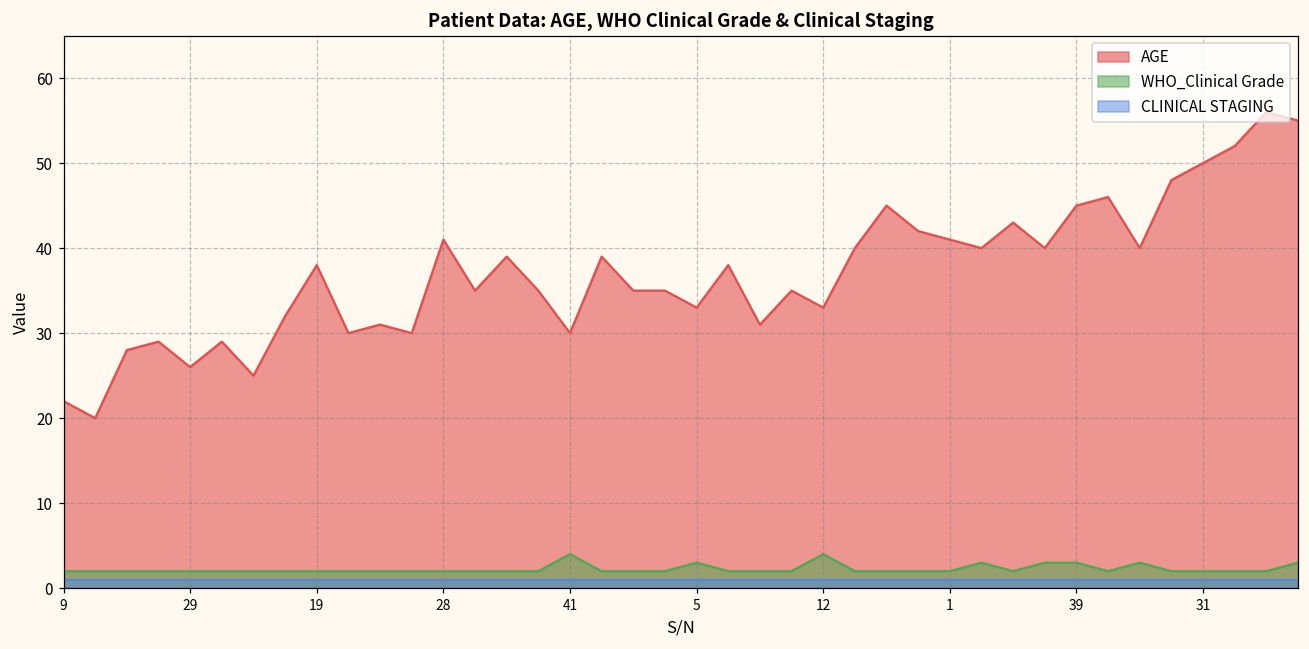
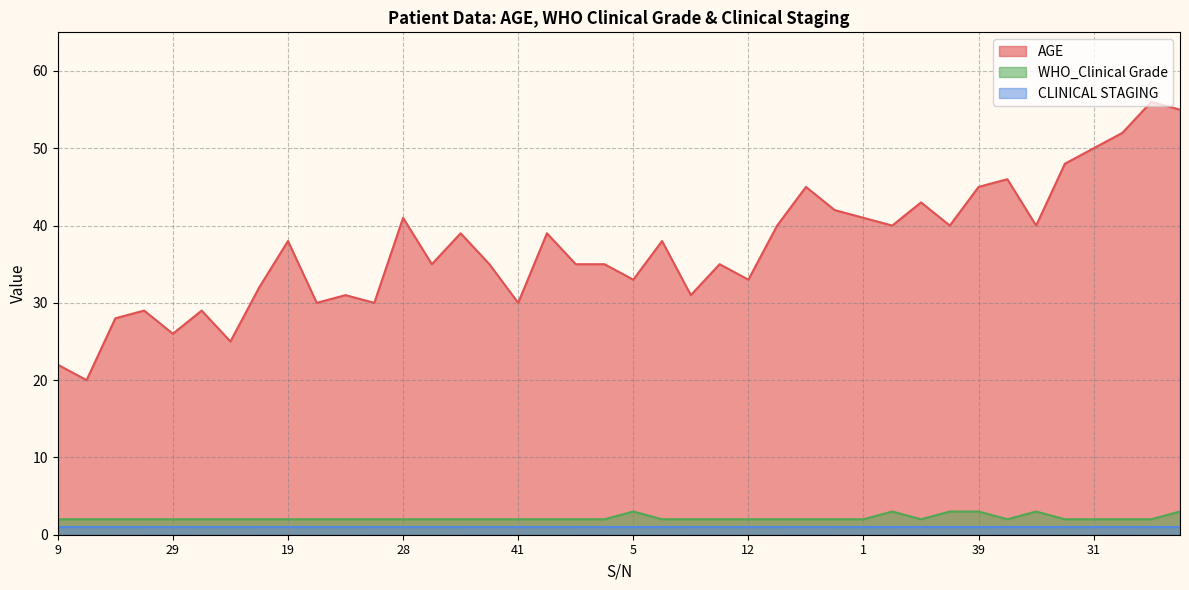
WHO_Clinical Grade, 41: 4 -> 2
WHO_Clinical Grade, 12: 4 -> 2
